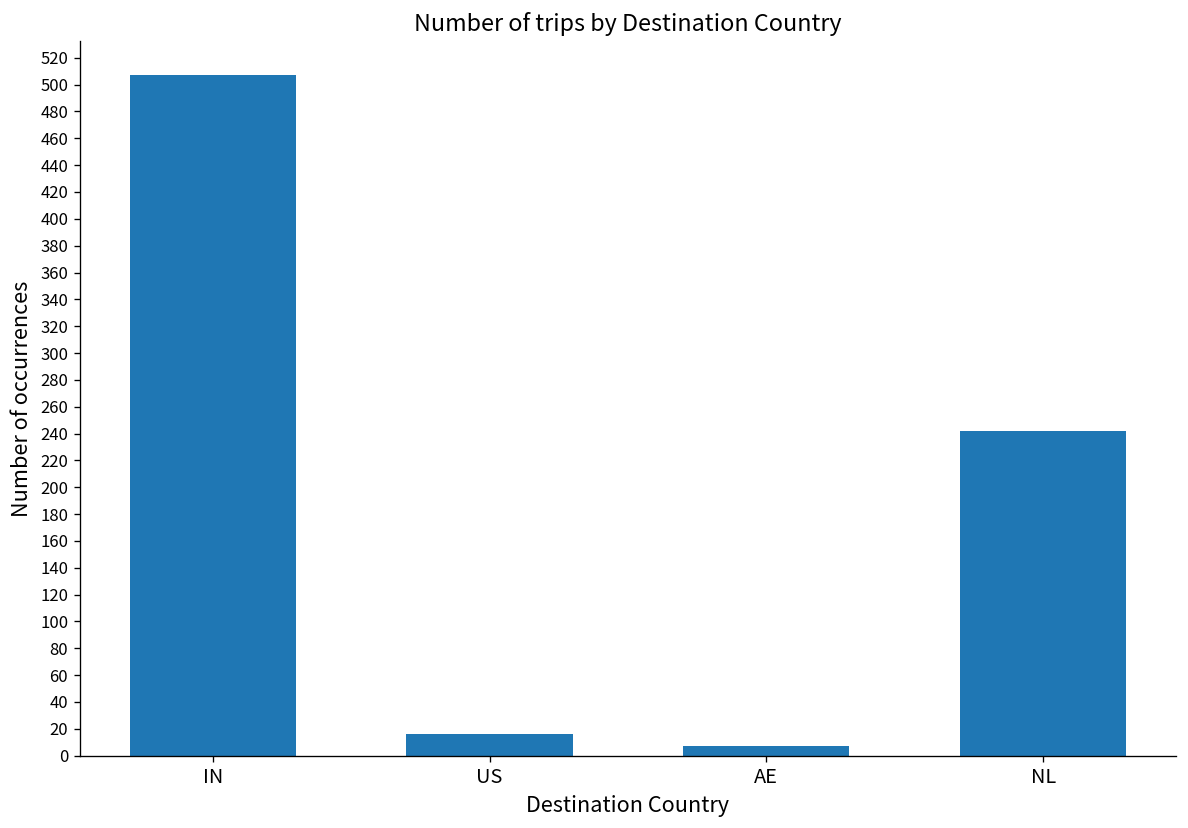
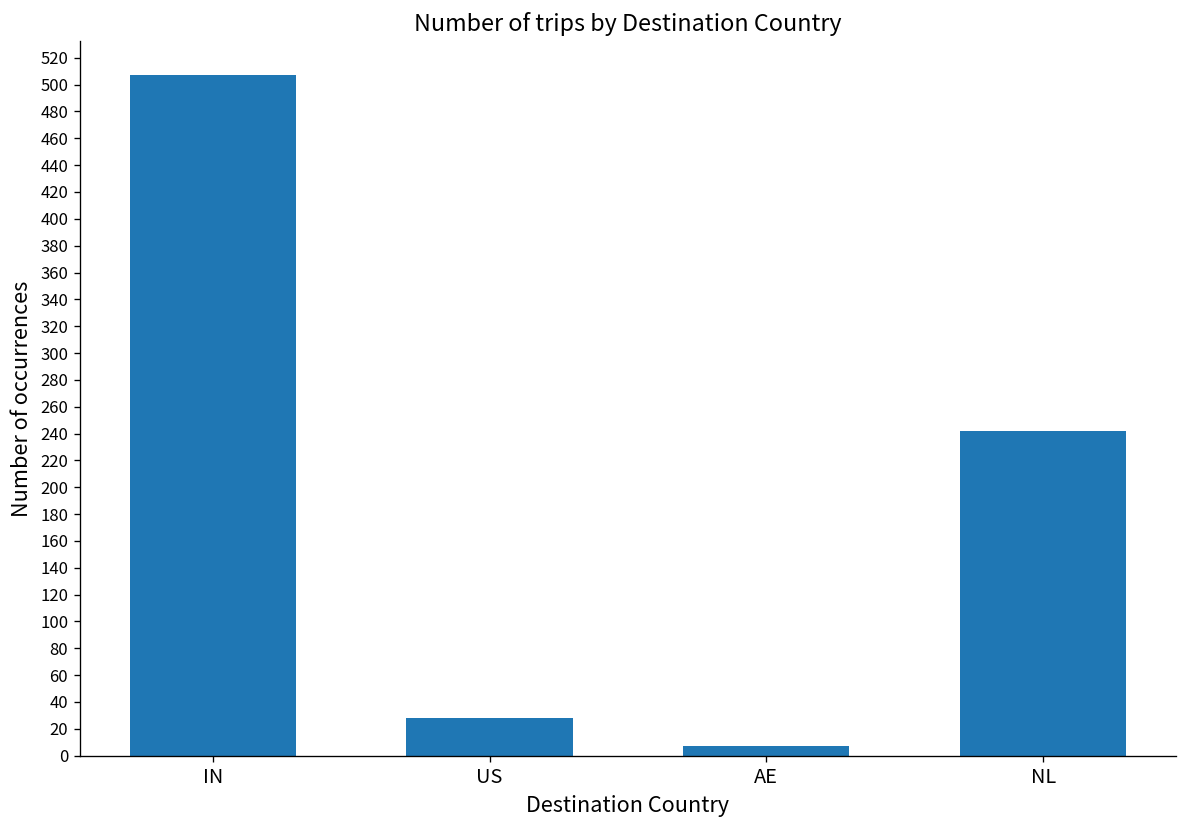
US: 16 -> 28
